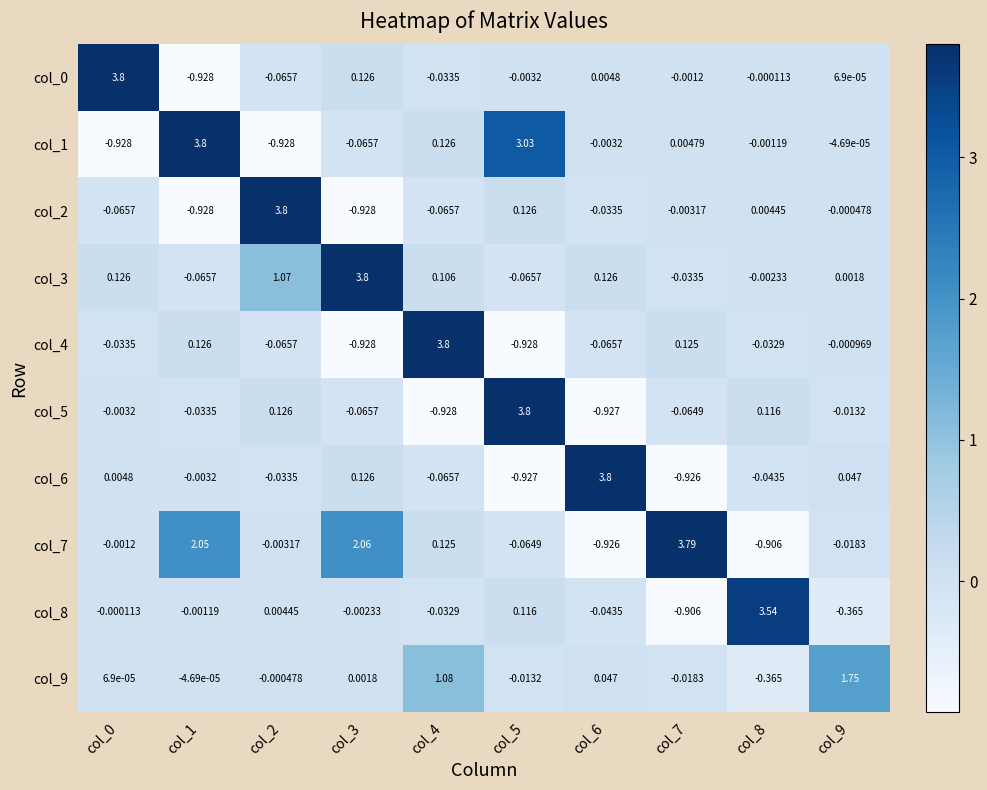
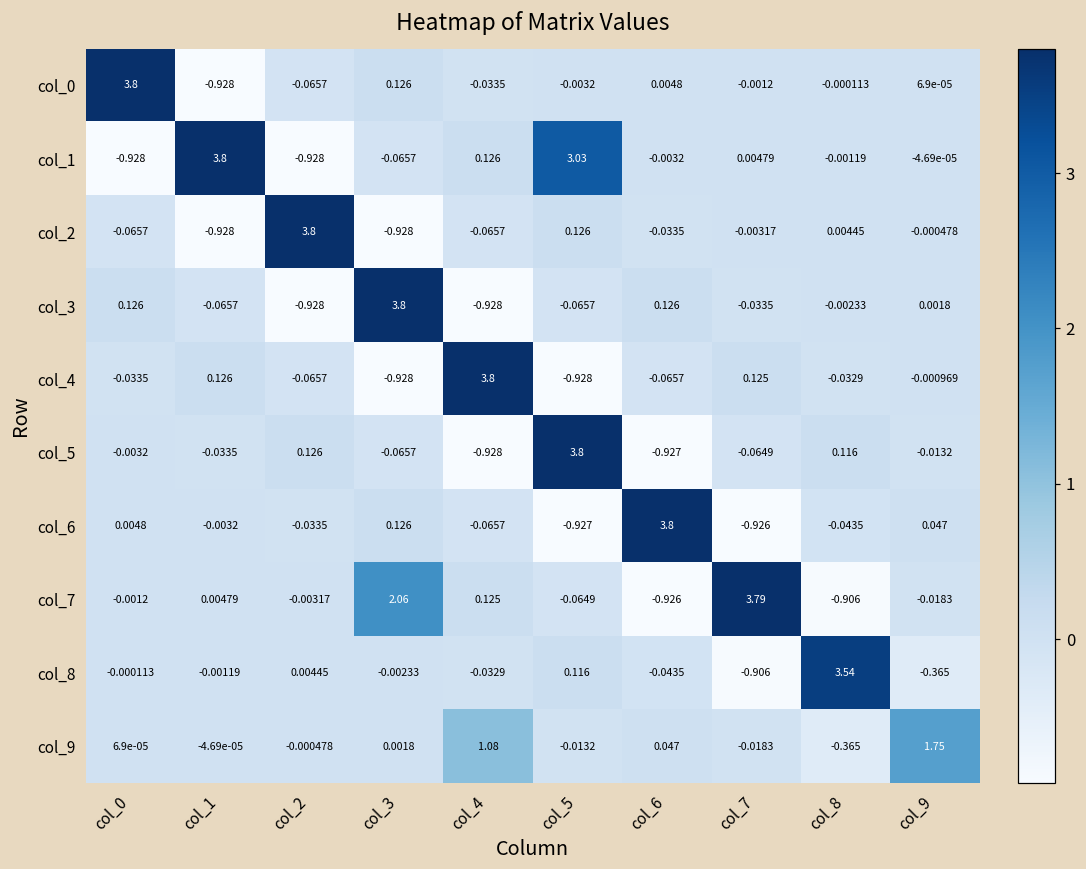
col_3, col_2: 1.07 -> -0.928
col_3, col_4: 0.106 -> -0.928
col_7, col_1: 2.05 -> 0.00479
